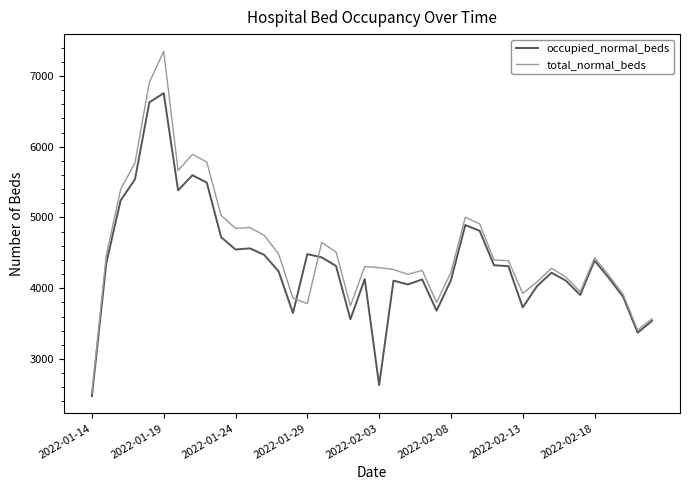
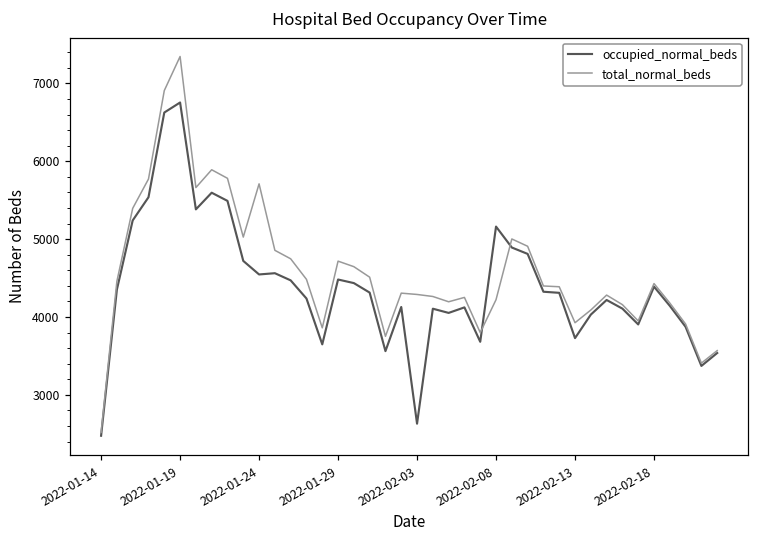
total_normal_beds, 2022-01-24: 4800 -> 5700
total_normal_beds, 2022-01-29: 3800 -> 4700
occupied_normal_beds, 2022-02-08: 4100 -> 5200
